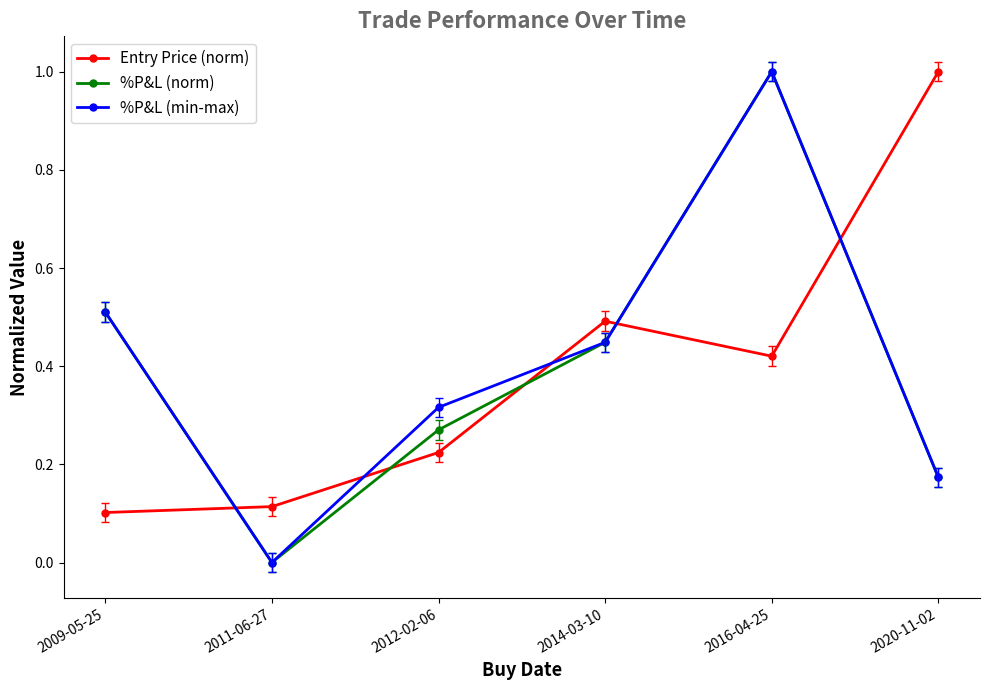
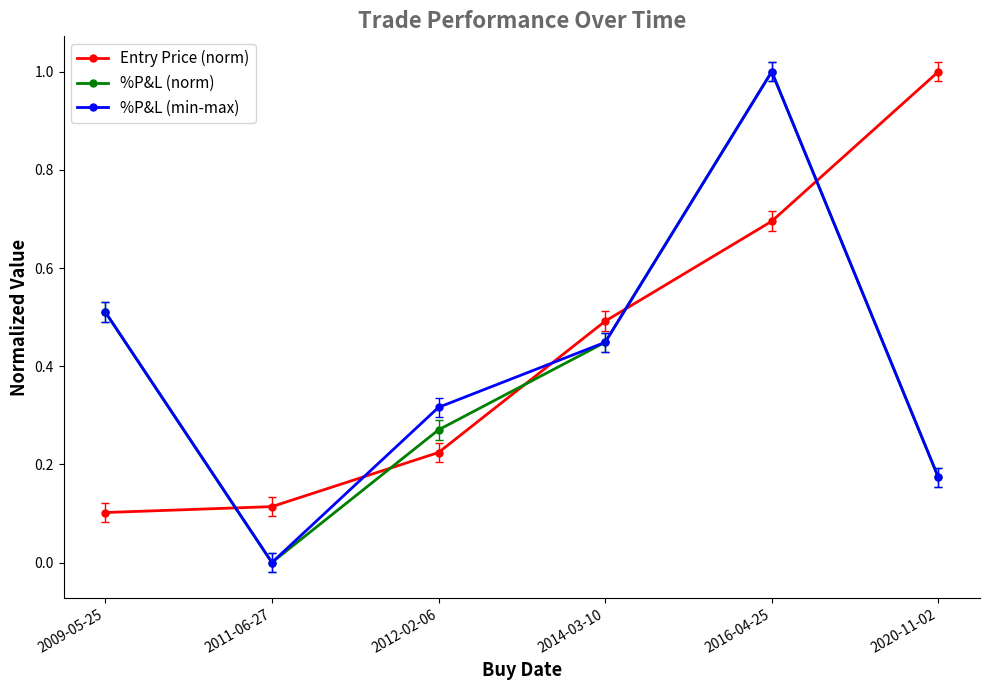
Entry Price (norm), 2016-04-25: 0.42 -> 0.70
